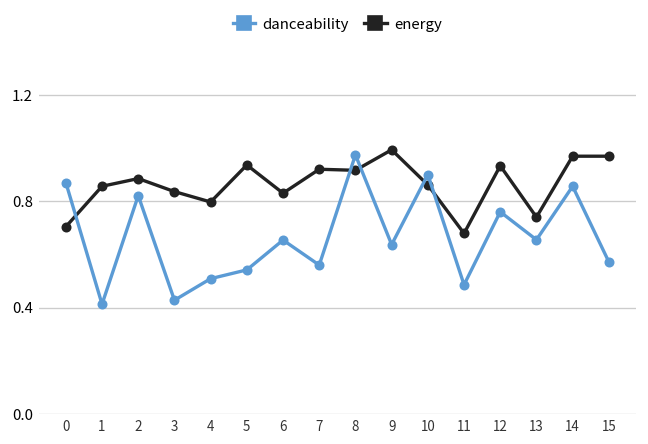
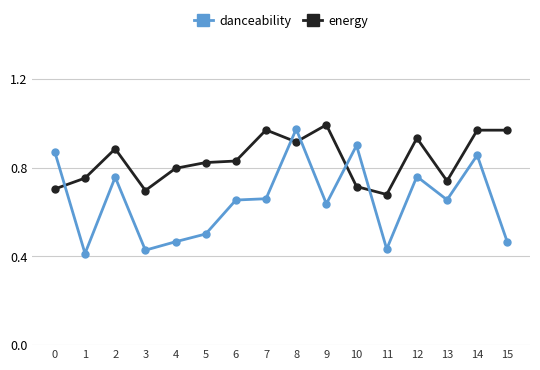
energy, 1: 0.86 -> 0.75
danceability, 2: 0.82 -> 0.76
energy, 3: 0.84 -> 0.70
danceability, 4: 0.51 -> 0.47
danceability, 5: 0.54 -> 0.50
energy, 5: 0.94 -> 0.82
danceability, 7: 0.56 -> 0.66
energy, 7: 0.92 -> 0.97
energy, 10: 0.86 -> 0.72
danceability, 11: 0.49 -> 0.43
danceability, 15: 0.57 -> 0.46
